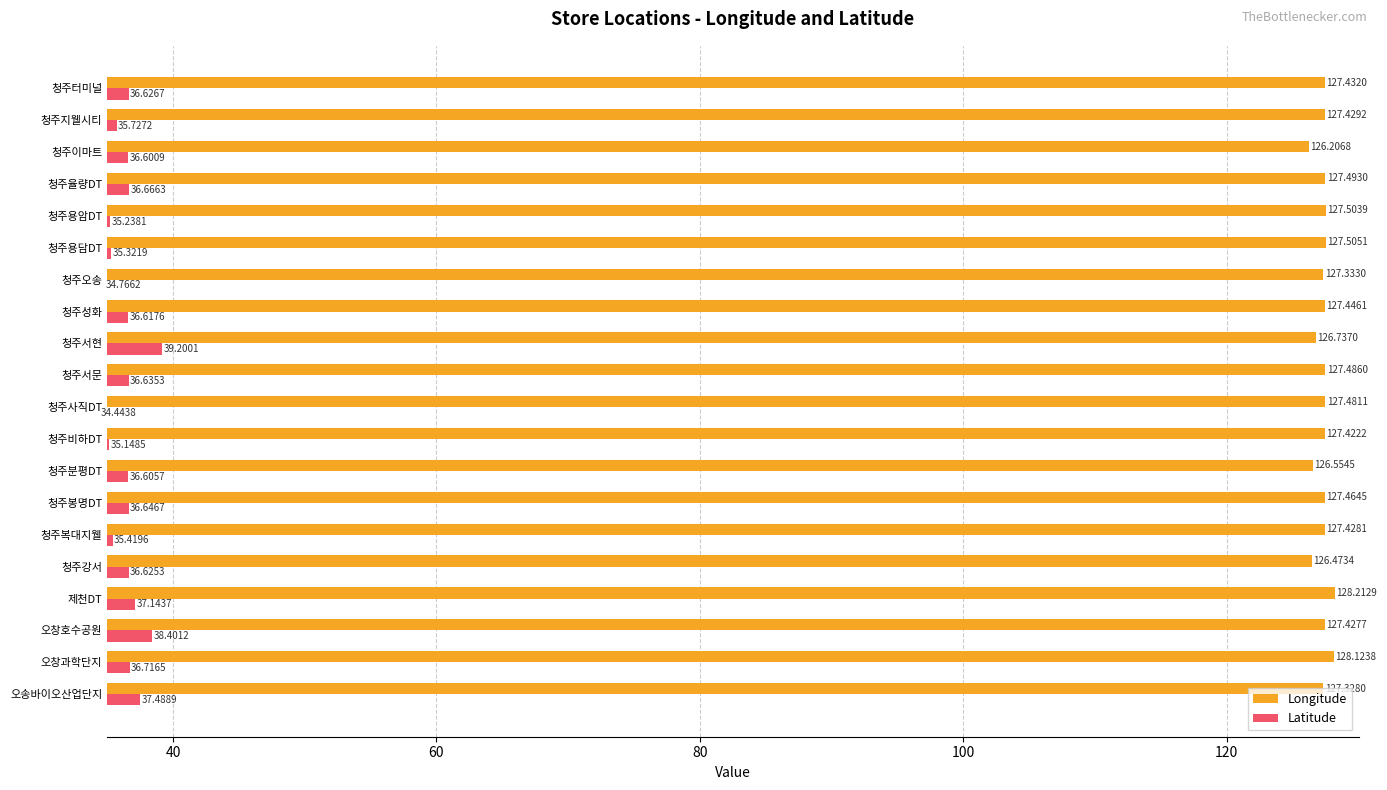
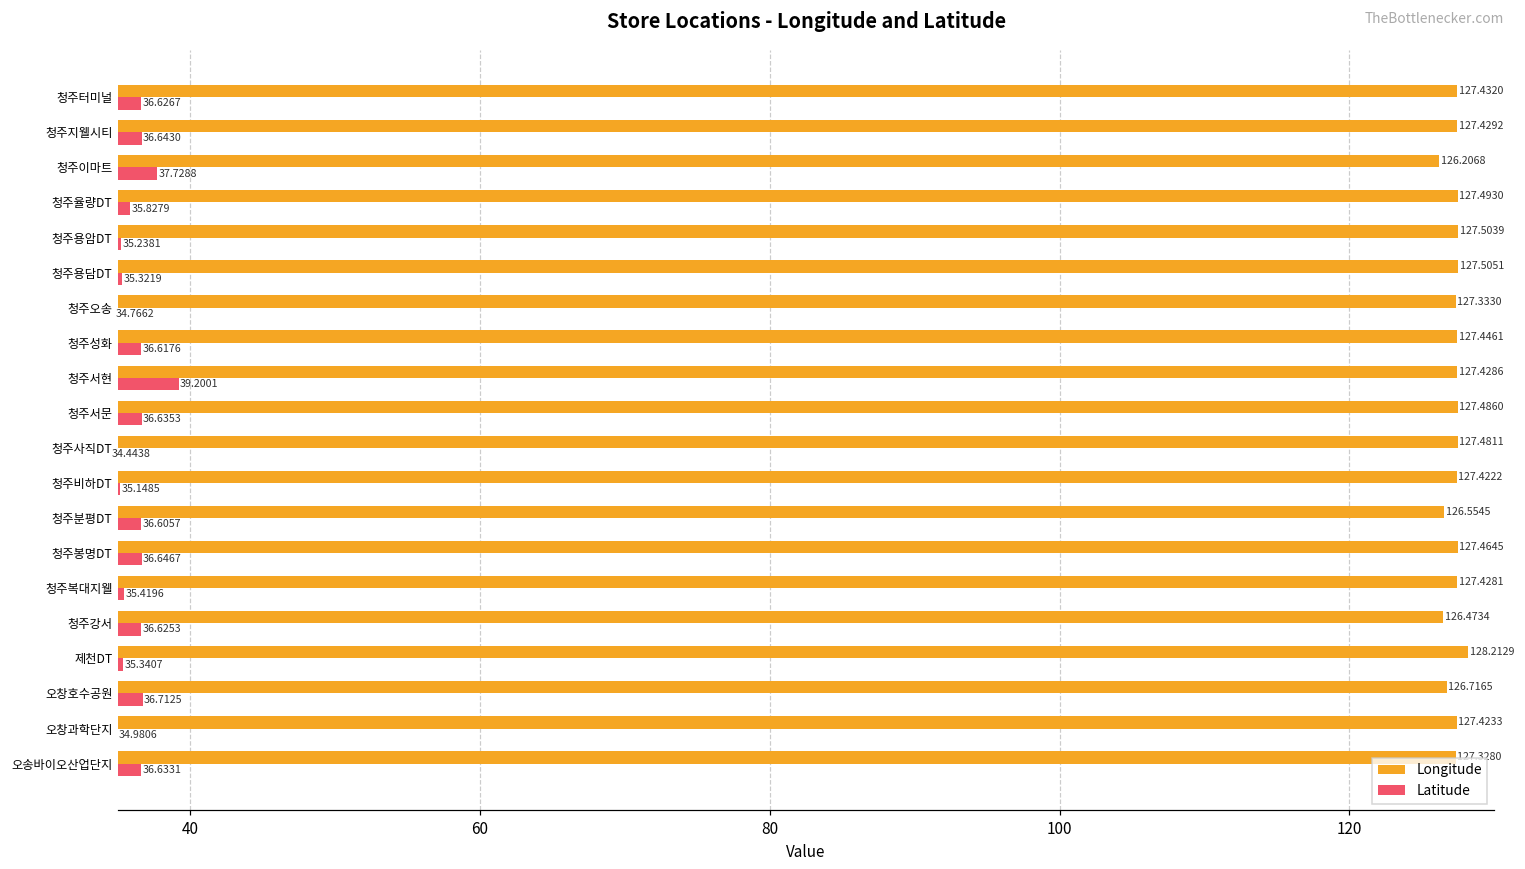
Latitude, 청주지웰시티: 35.7272 -> 36.6430
Latitude, 청주이마트: 36.6009 -> 37.7288
Latitude, 청주율량DT: 36.6663 -> 35.8279
Longitude, 청주서현: 126.7370 -> 127.4286
Latitude, 제천DT: 37.1437 -> 35.3407
Longitude, 오창호수공원: 127.4277 -> 126.7165
Latitude, 오창호수공원: 38.4012 -> 36.7125
Longitude, 오창과학단지: 128.1238 -> 127.4233
Latitude, 오창과학단지: 36.7165 -> 34.9806
Latitude, 오송바이오산업단지: 37.4889 -> 36.6331
